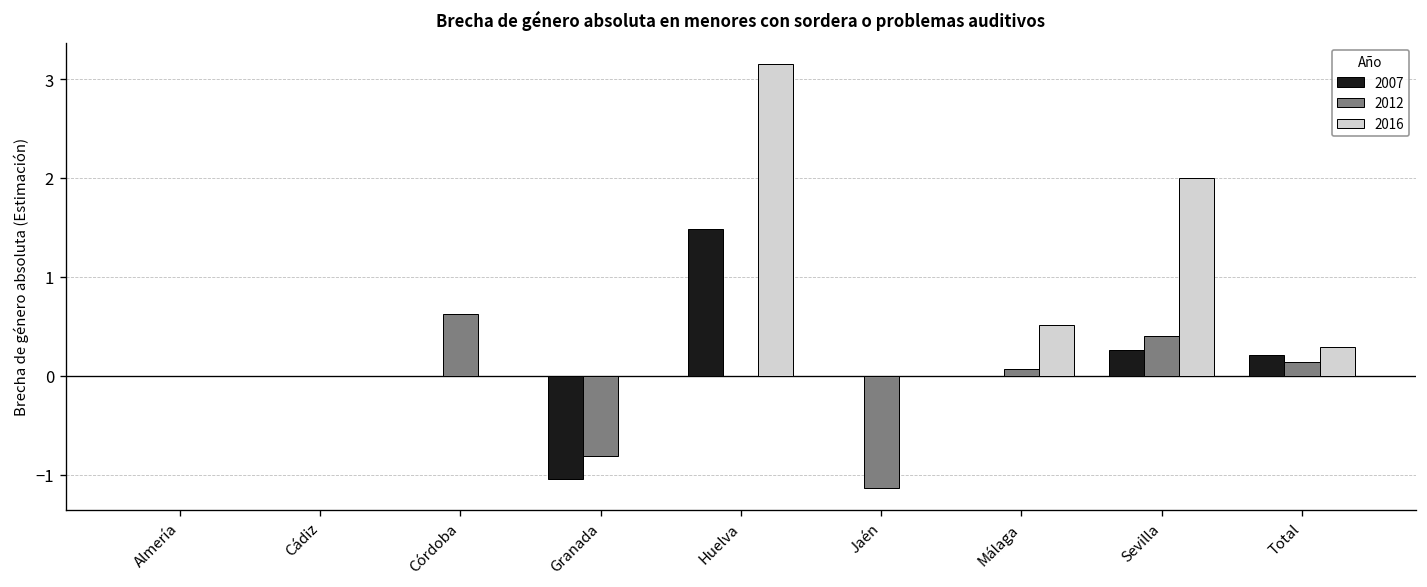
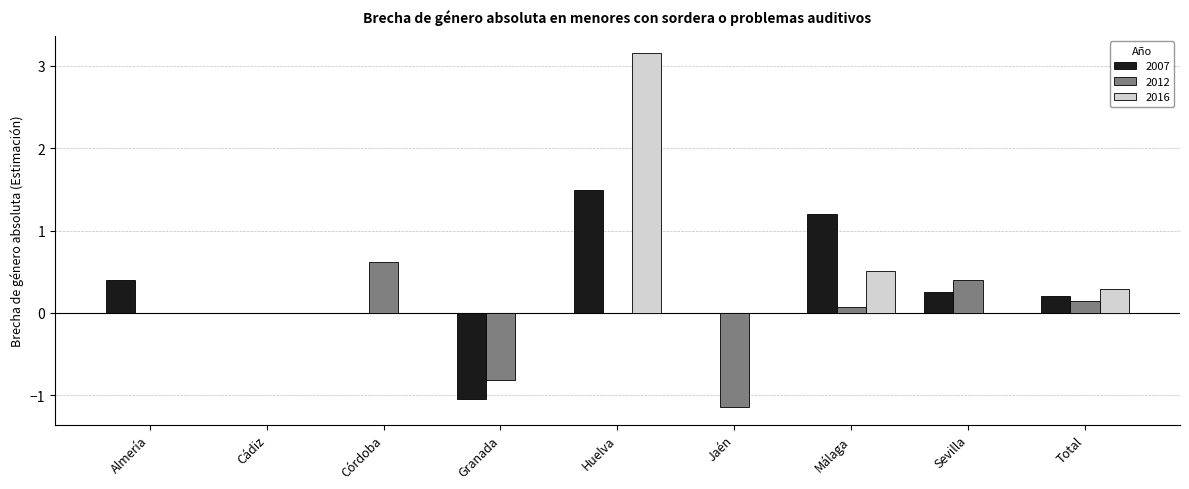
2007, Almería: 0.0 -> 0.4
2007, Málaga: 0.0 -> 1.2
2016, Sevilla: 2 -> 0
